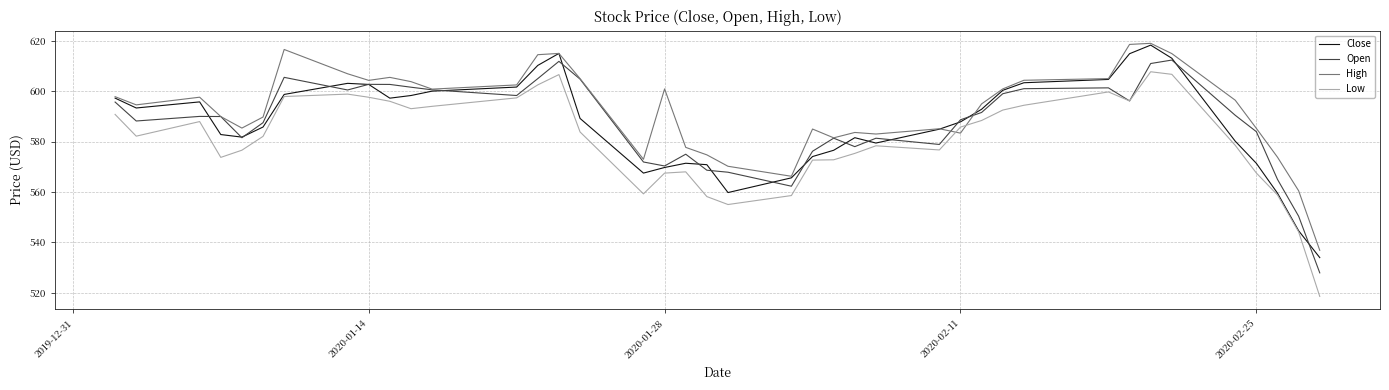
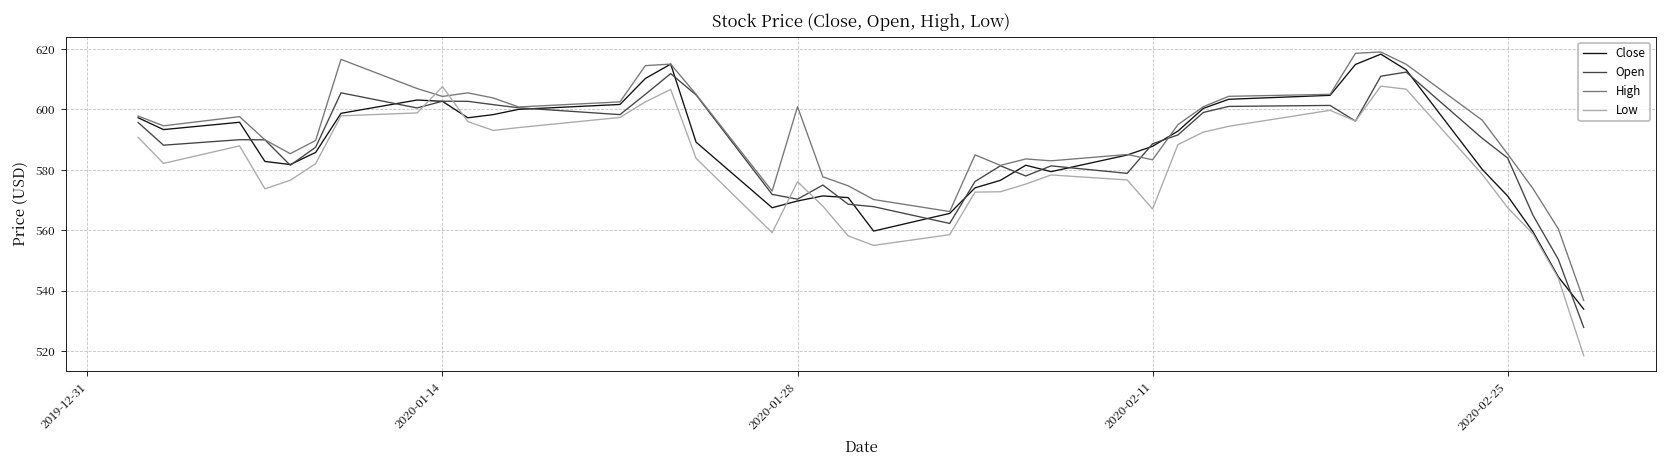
Low, 2020-01-14: 598 -> 608
Low, 2020-01-28: 568 -> 576
Low, 2020-02-11: 586 -> 567
